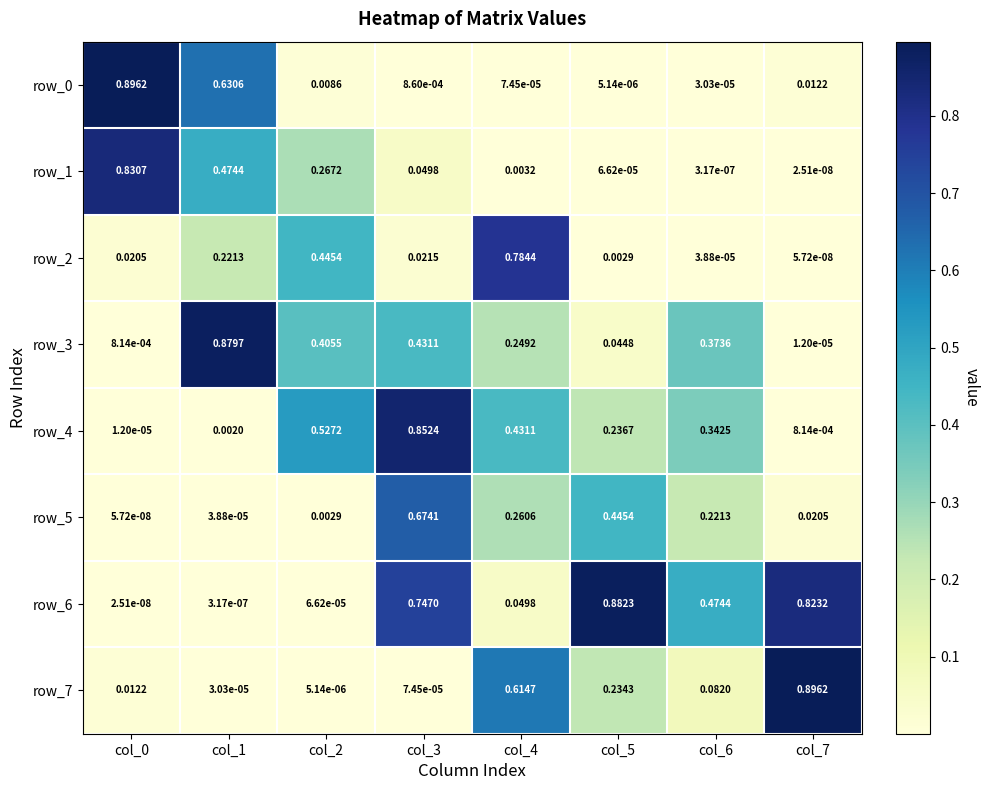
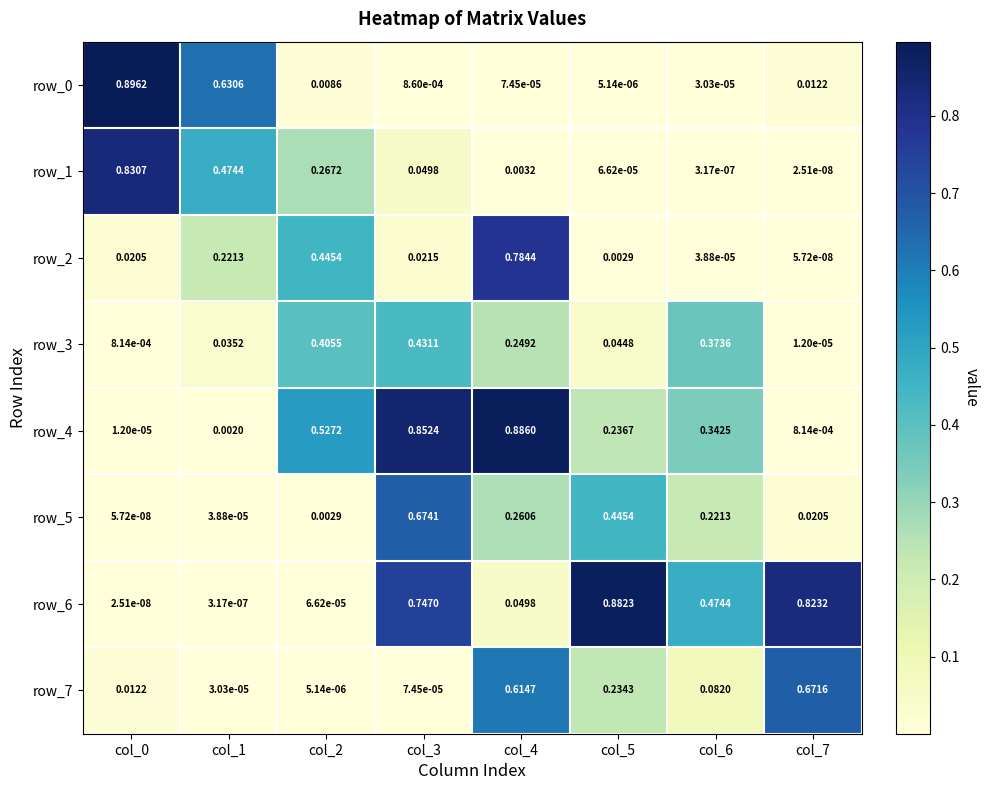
row_3, col_1: 0.8797 -> 0.0352
row_4, col_4: 0.4311 -> 0.8860
row_7, col_7: 0.8962 -> 0.6716
